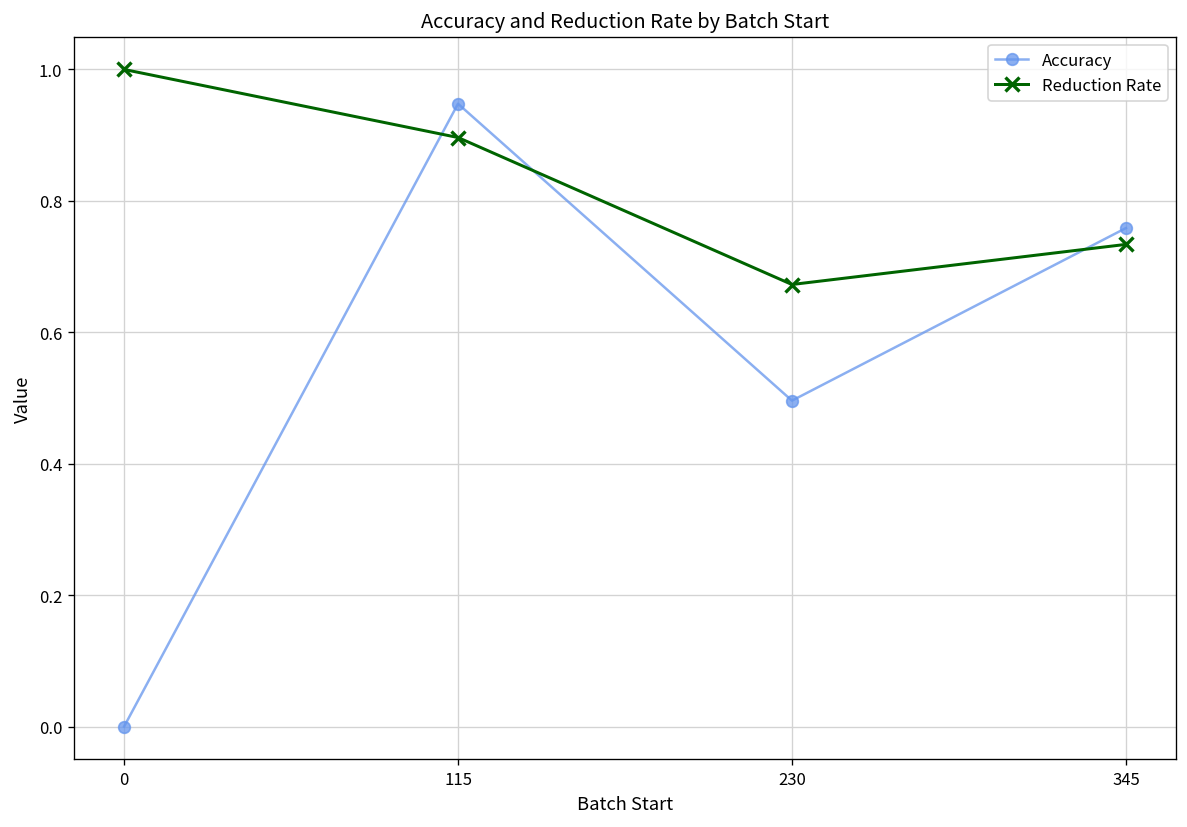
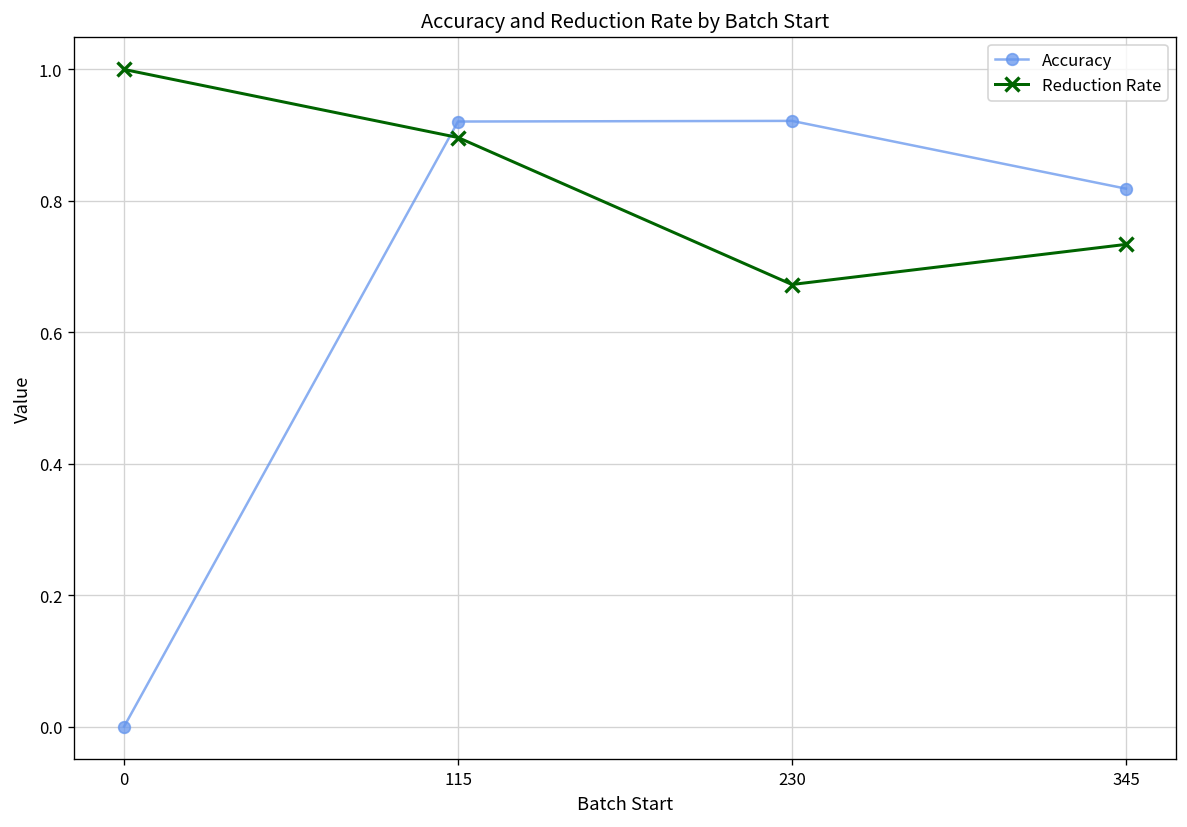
Accuracy, 115: 0.95 -> 0.92
Accuracy, 230: 0.50 -> 0.92
Accuracy, 345: 0.76 -> 0.82
